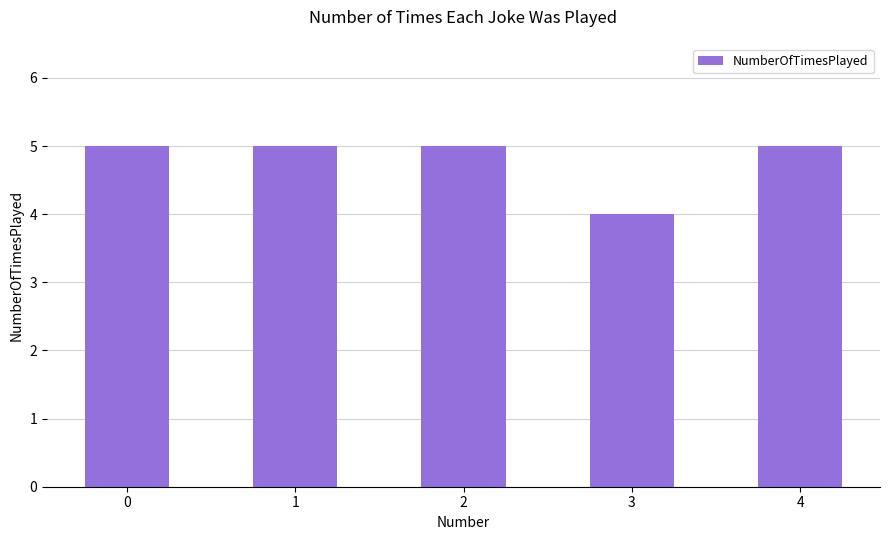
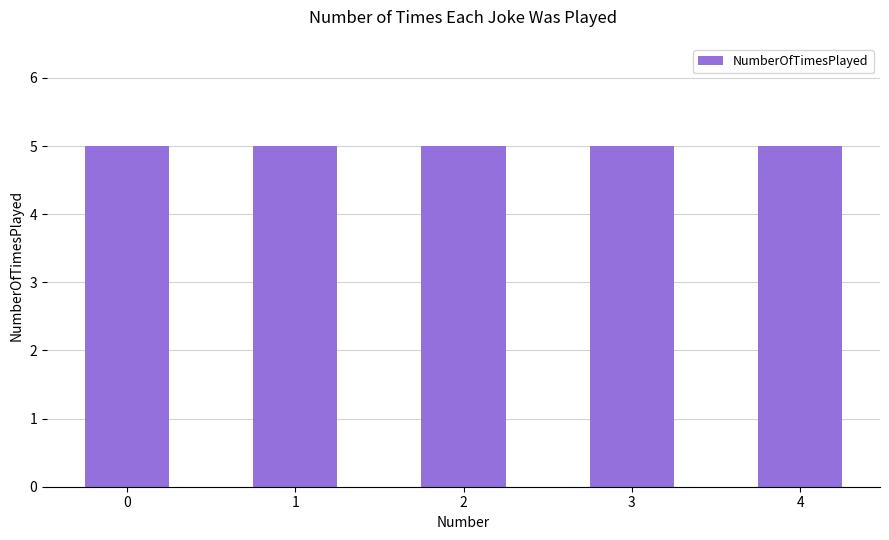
3: 4 -> 5
